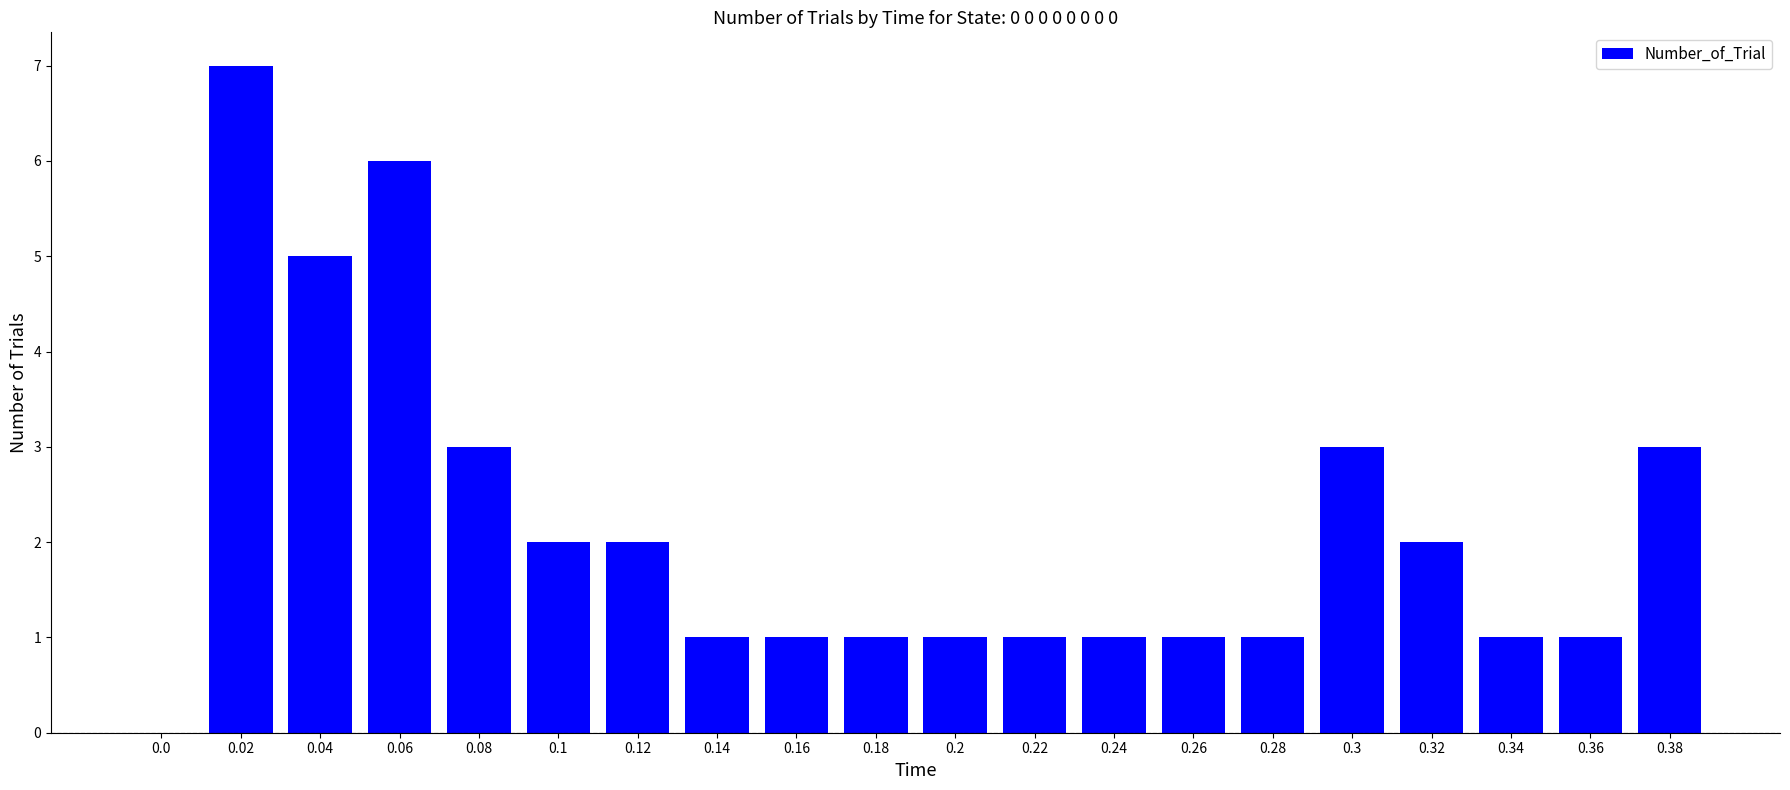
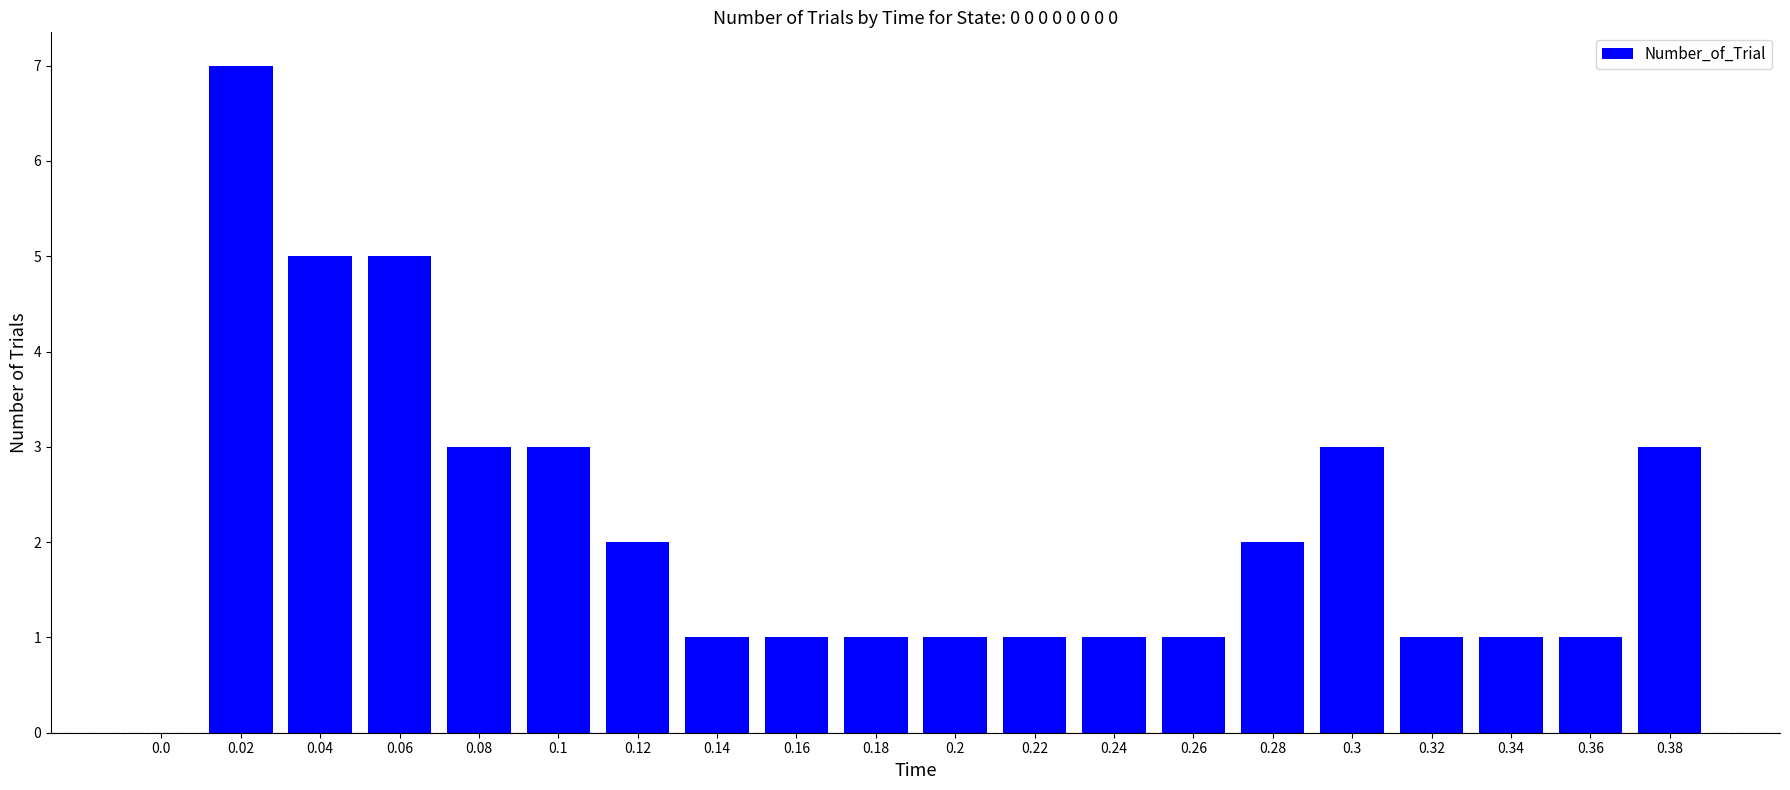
0.06: 6 -> 5
0.1: 2 -> 3
0.28: 1 -> 2
0.32: 2 -> 1
